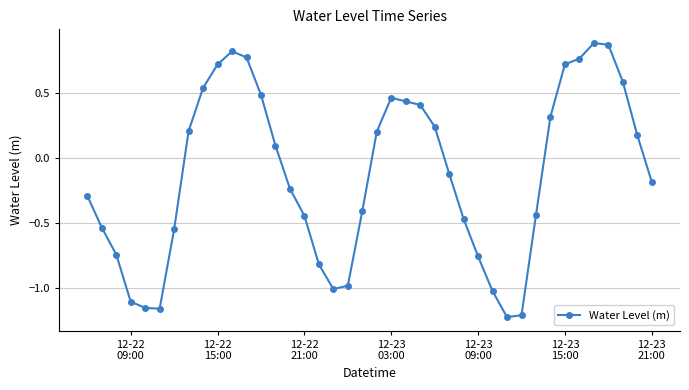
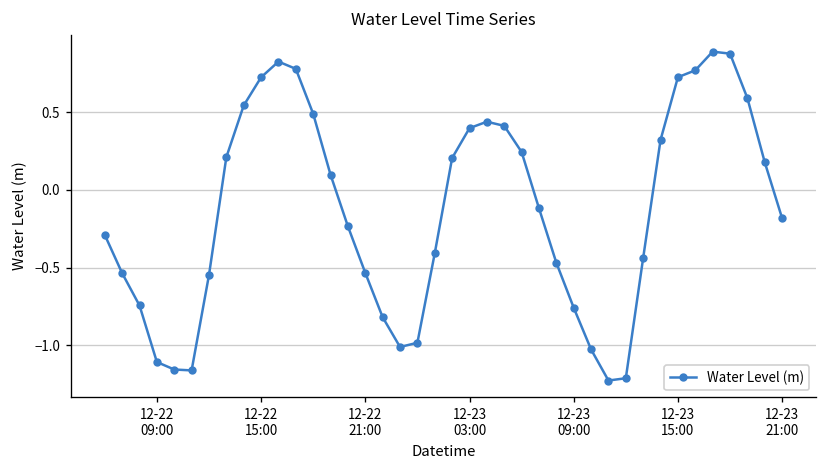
12-22 21:00: -0.44 -> -0.53
12-23 03:00: 0.47 -> 0.40
